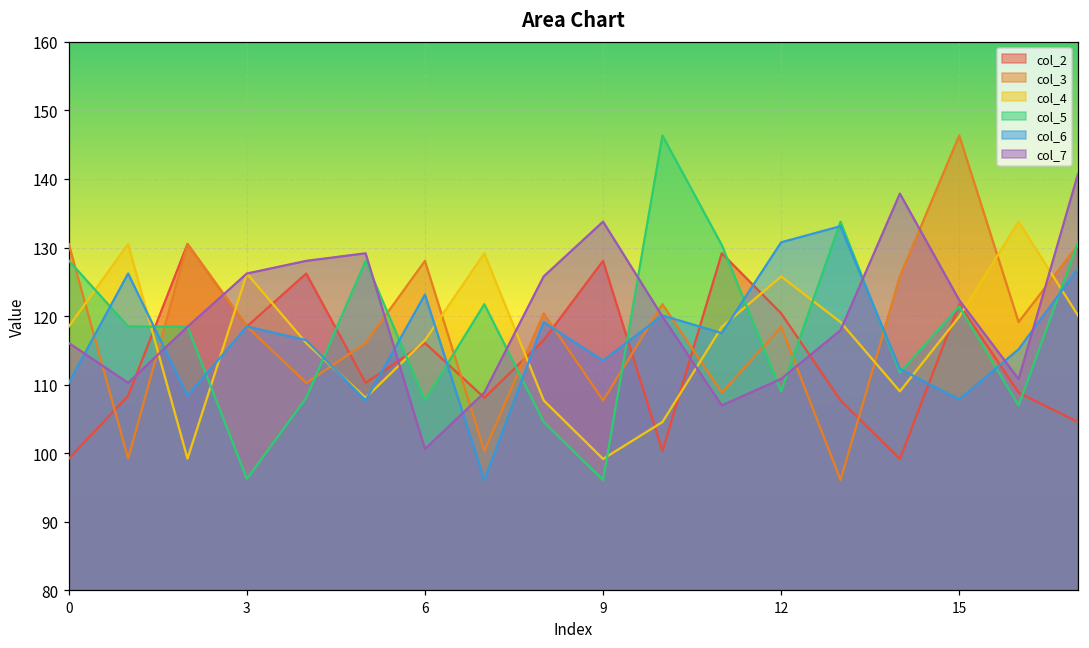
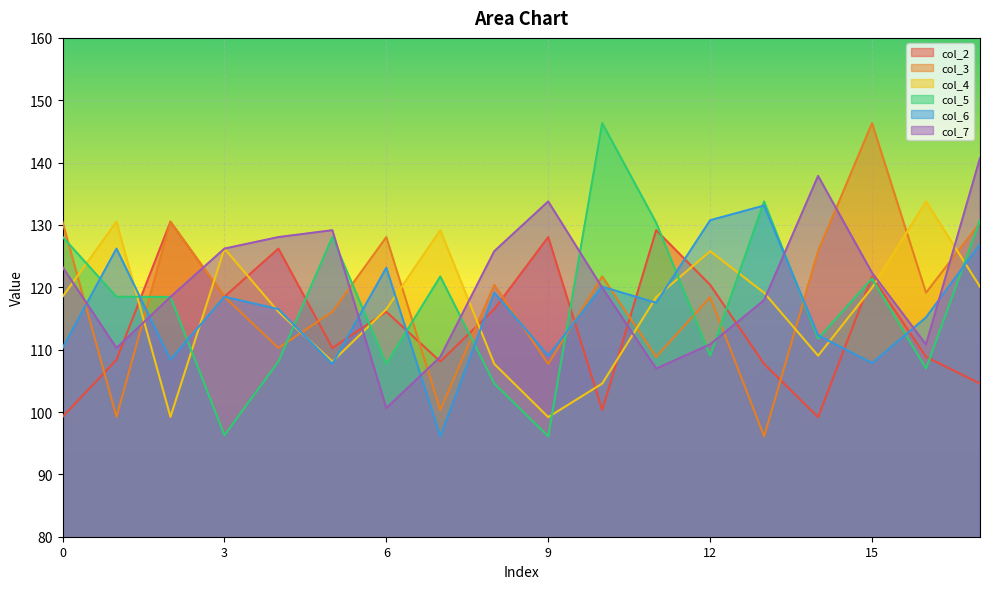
col_7, 0: 116 -> 123
col_6, 9: 114 -> 109
